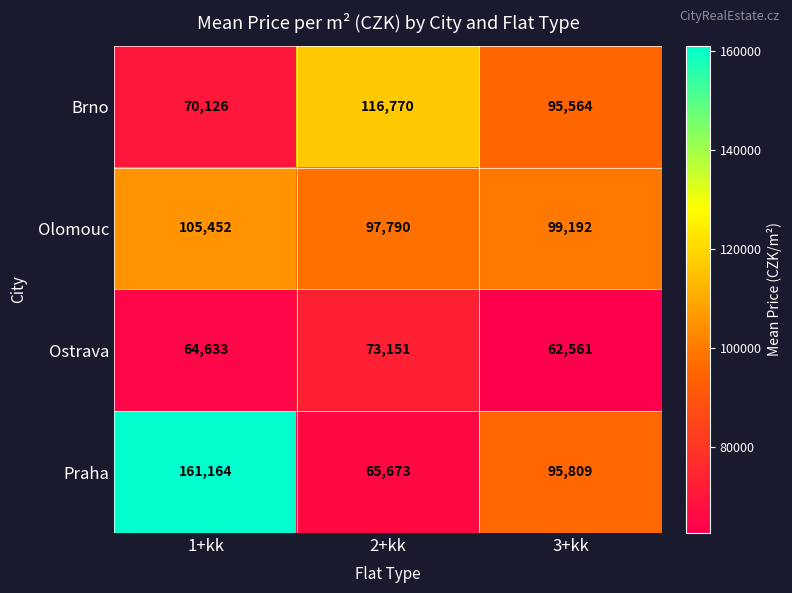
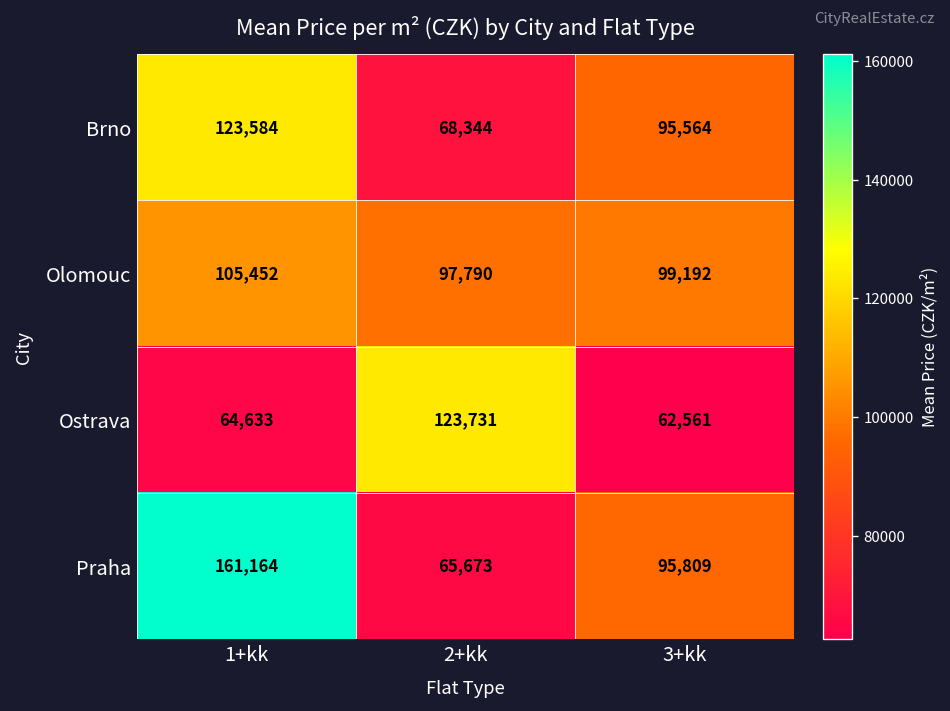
Brno, 1+kk: 70,126 -> 123,584
Brno, 2+kk: 116,770 -> 68,344
Ostrava, 2+kk: 73,151 -> 123,731
